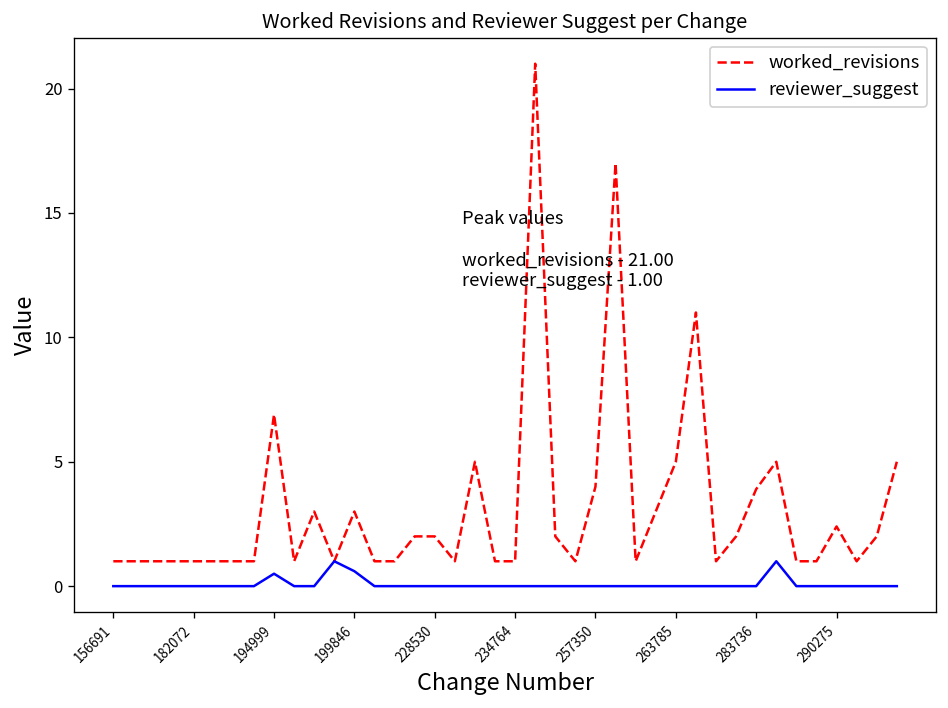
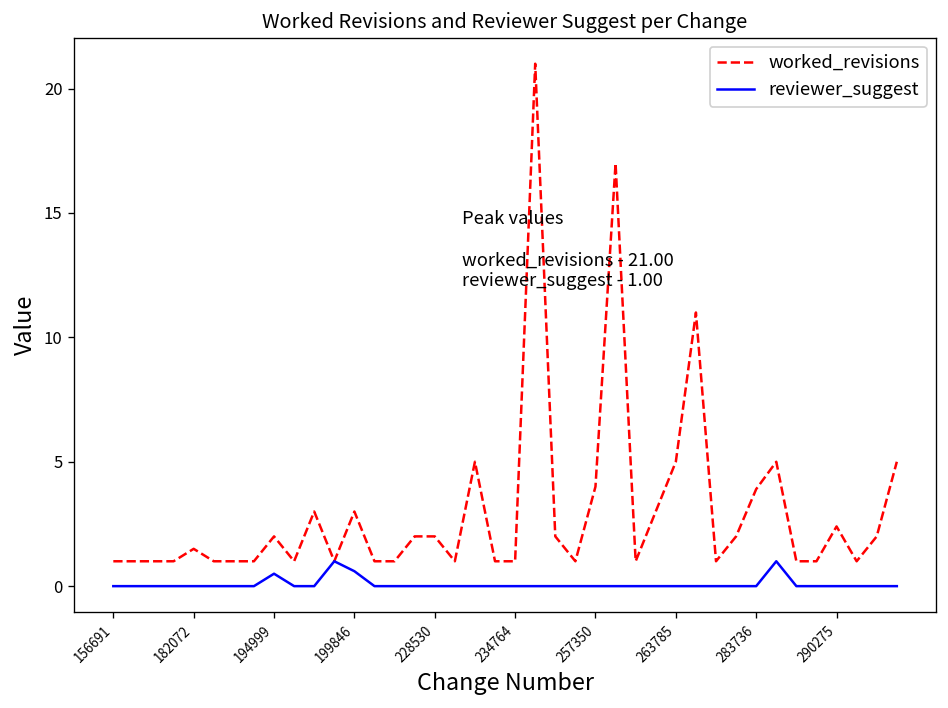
worked_revisions, 182072: 1.0 -> 1.5
worked_revisions, 194999: 6.9 -> 2.0
